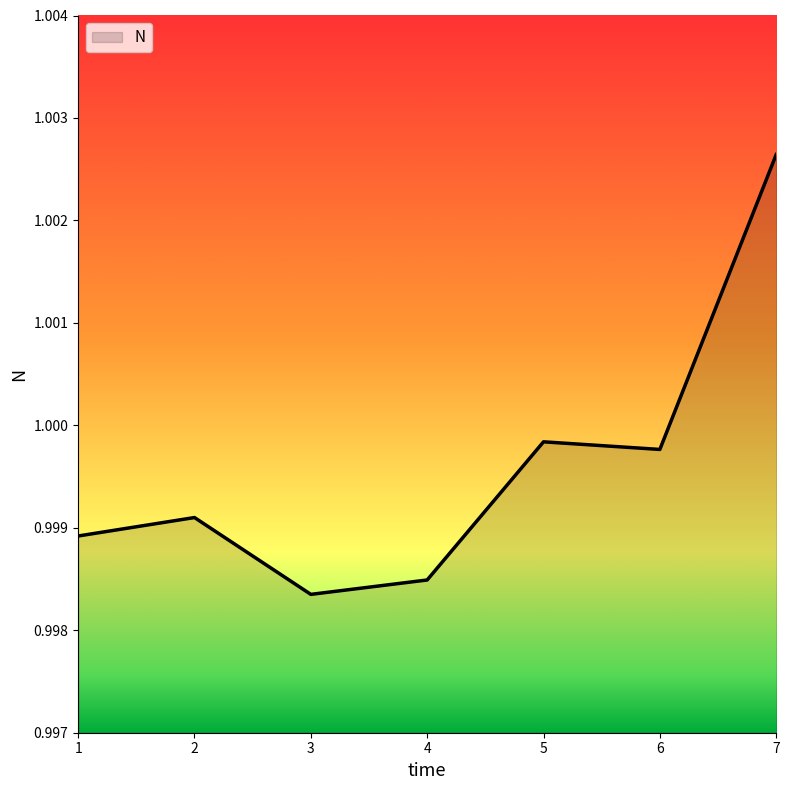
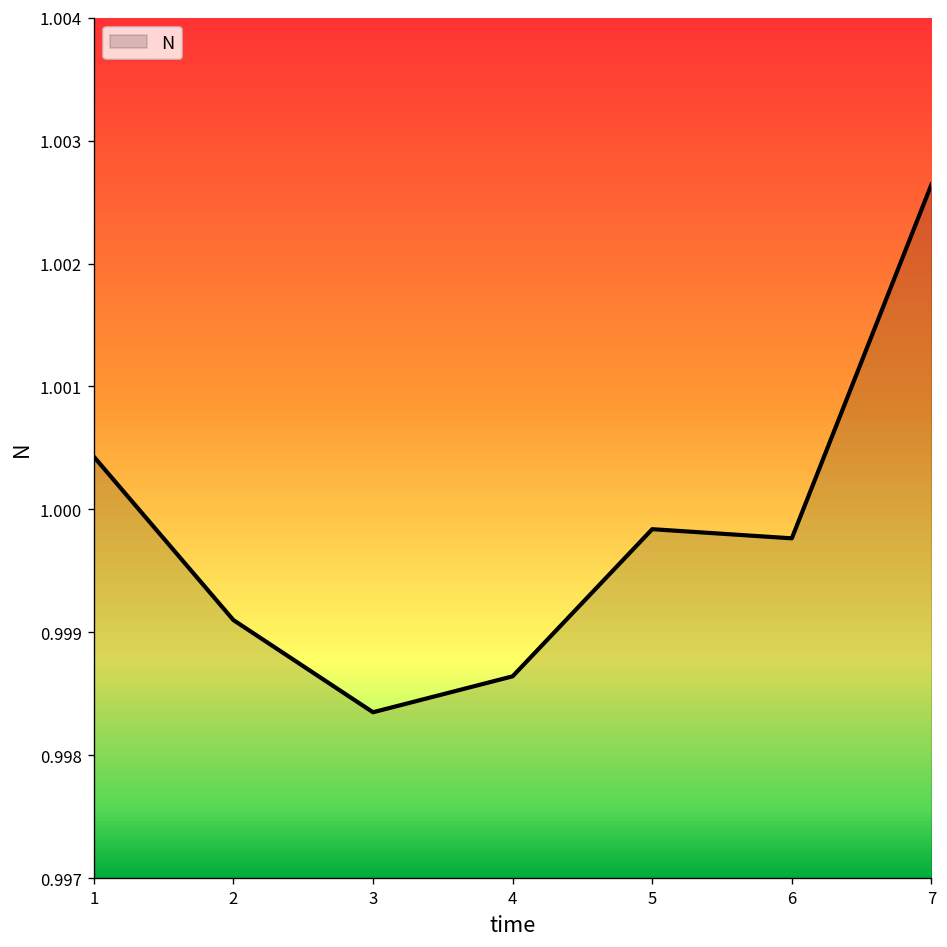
1: 0.99892 -> 1.00043
4: 0.99849 -> 0.99864
